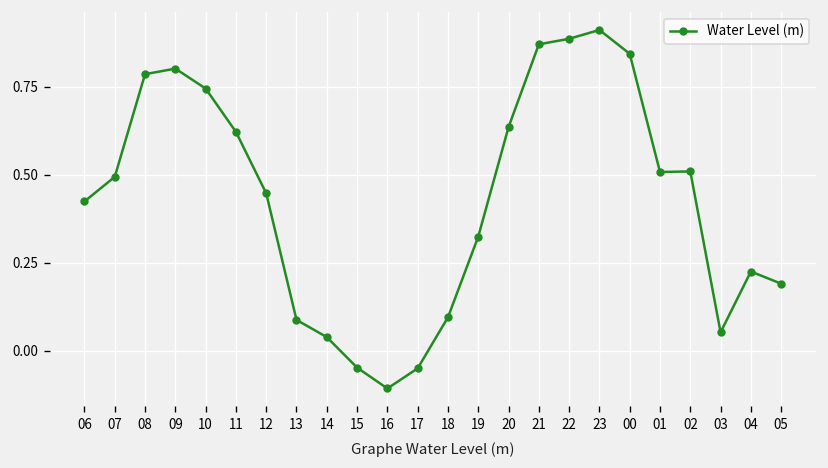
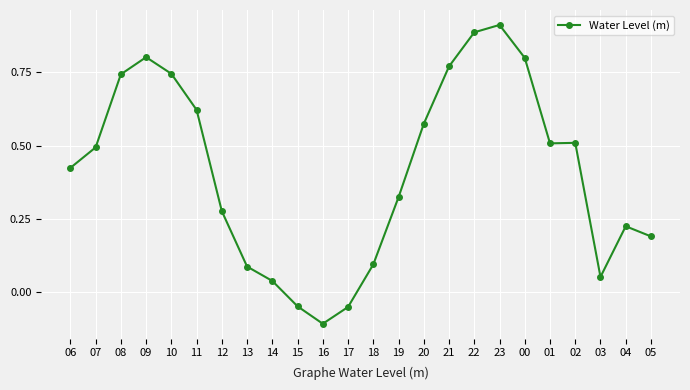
08: 0.79 -> 0.74
12: 0.45 -> 0.28
20: 0.64 -> 0.58
21: 0.87 -> 0.77
00: 0.84 -> 0.80
